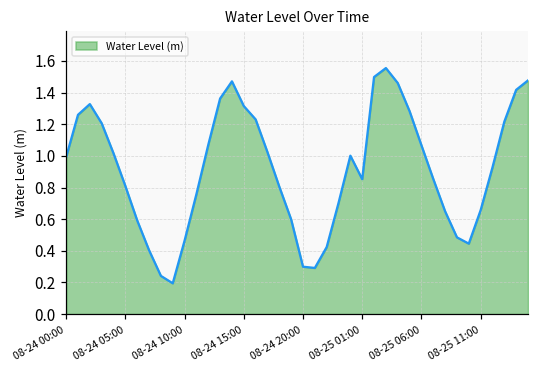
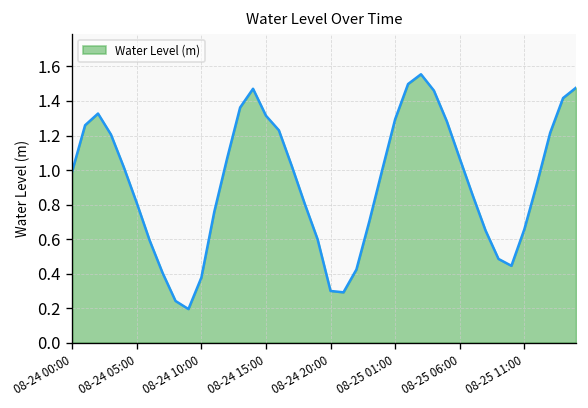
08-24 10:00: 0.46 -> 0.38
08-25 01:00: 0.85 -> 1.29
